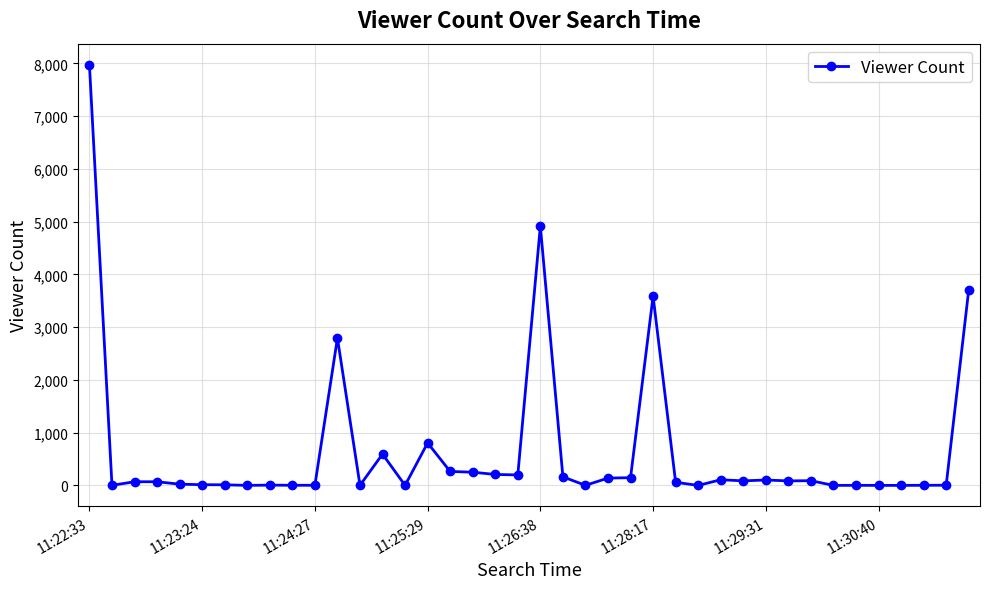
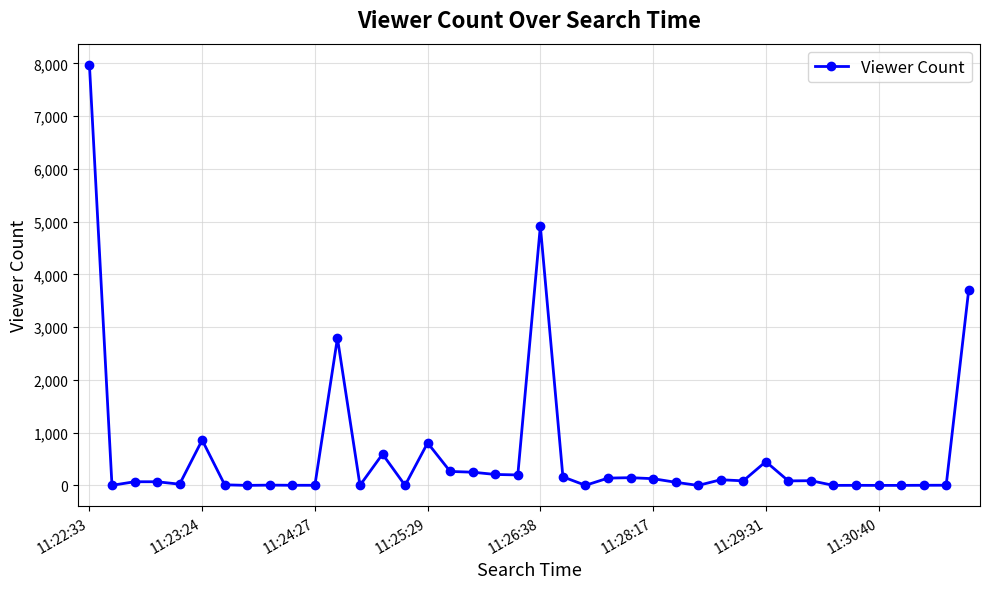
11:23:24: 0 -> 900
11:28:17: 3,600 -> 100
11:29:31: 100 -> 500
